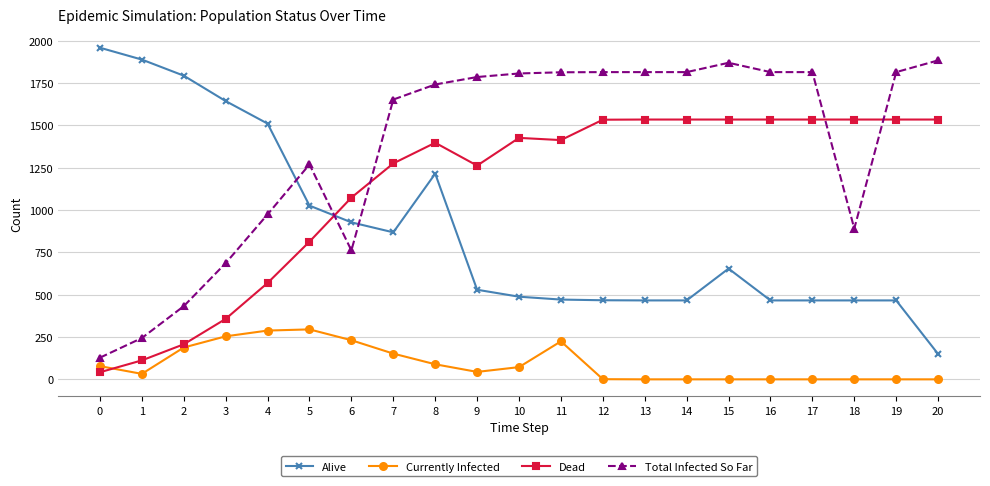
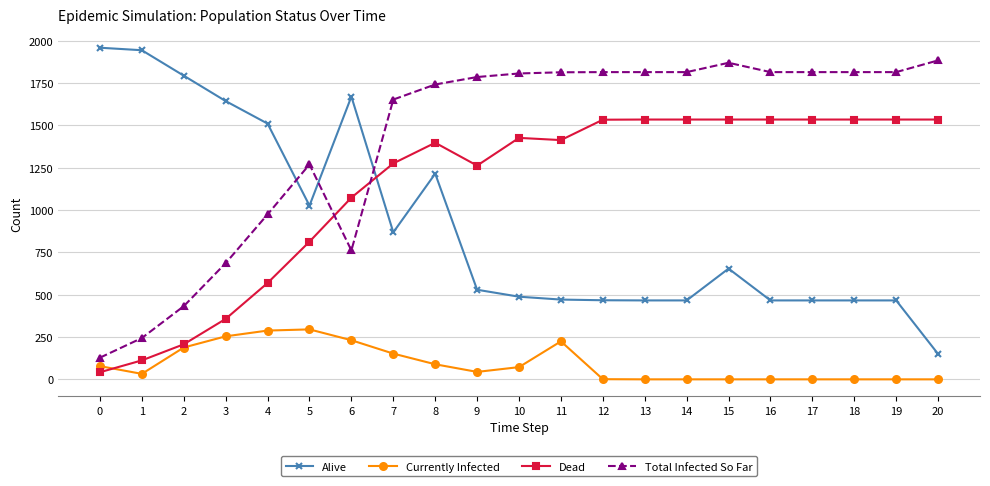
Alive, 1: 1890 -> 1940
Alive, 6: 930 -> 1670
Total Infected So Far, 18: 890 -> 1810
